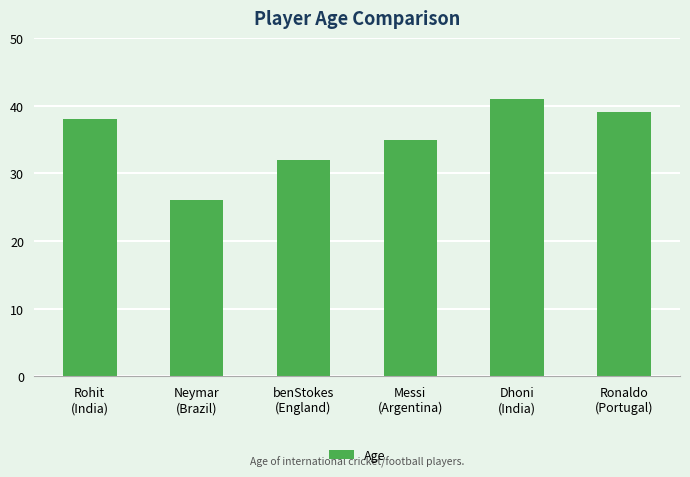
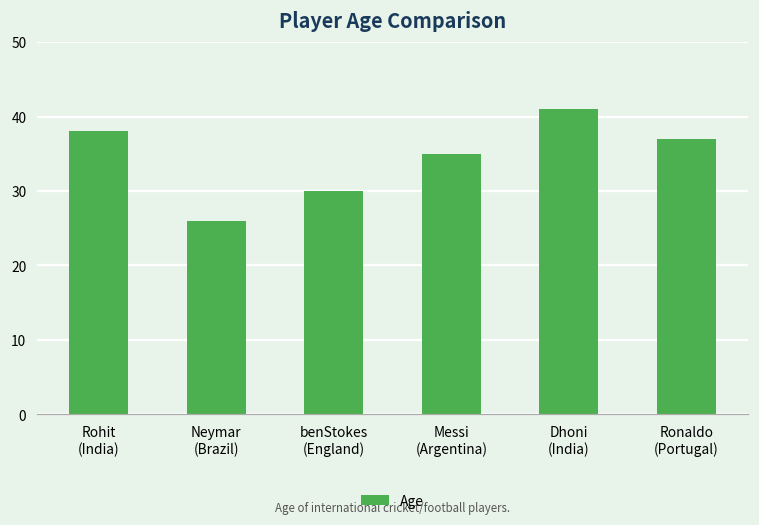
benStokes (England): 32 -> 30
Ronaldo (Portugal): 39 -> 37
